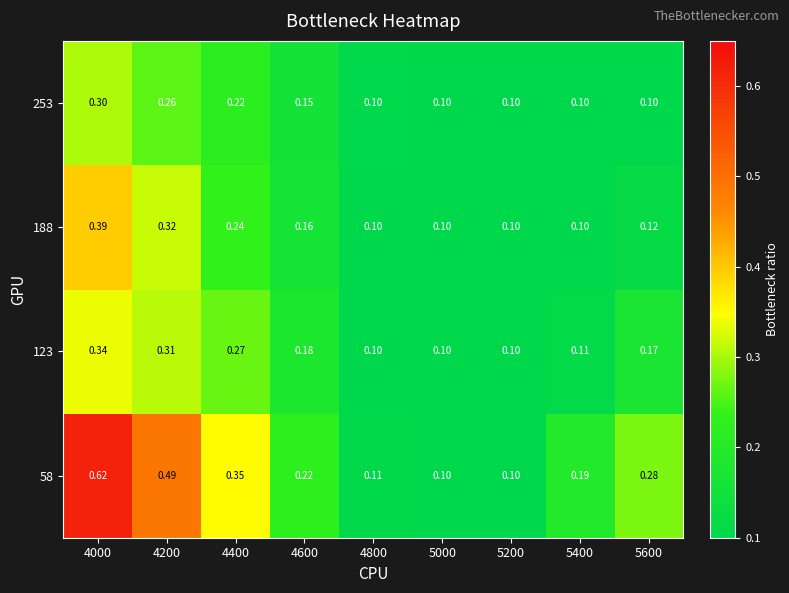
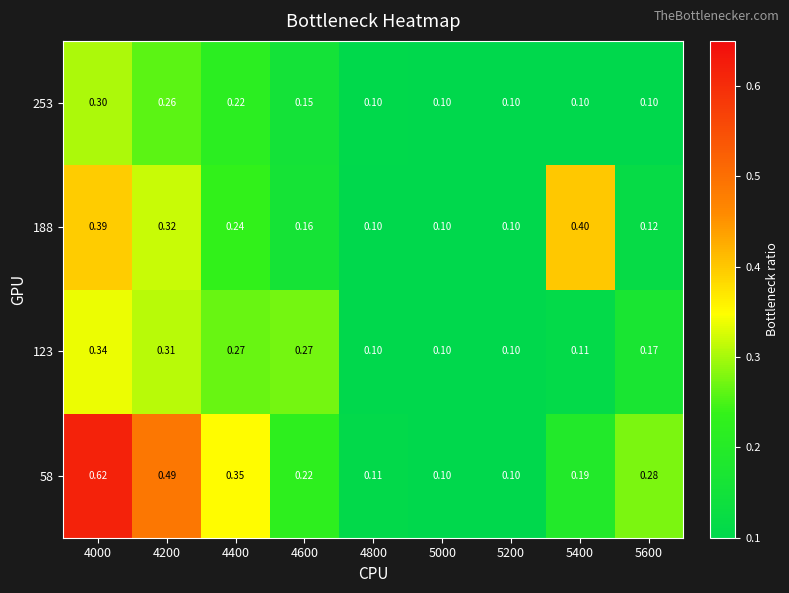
188, 5400: 0.10 -> 0.40
123, 4600: 0.18 -> 0.27
